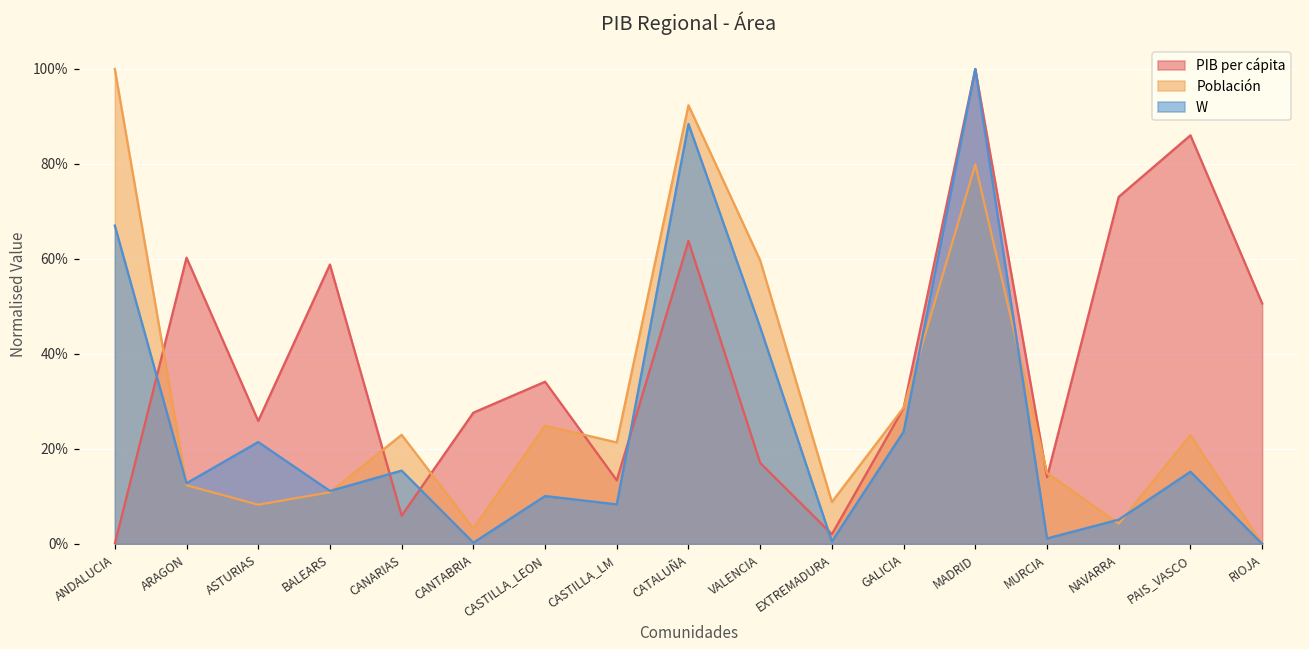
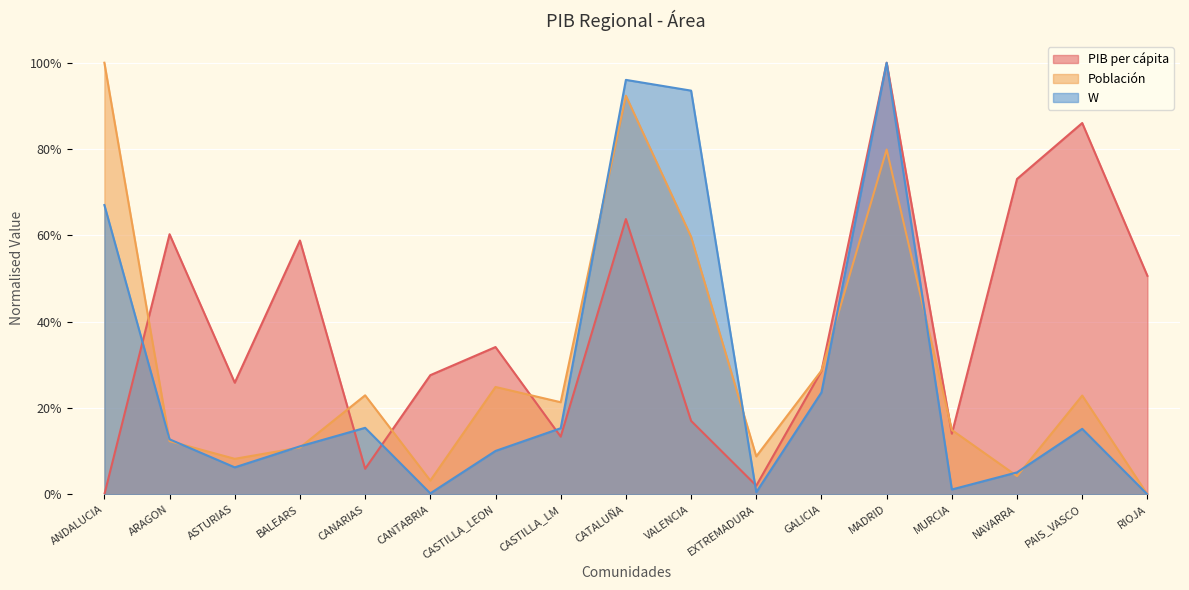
W, ASTURIAS: 21% -> 6%
W, CASTILLA_LM: 8% -> 15%
W, CATALUÑA: 88% -> 96%
W, VALENCIA: 46% -> 94%
